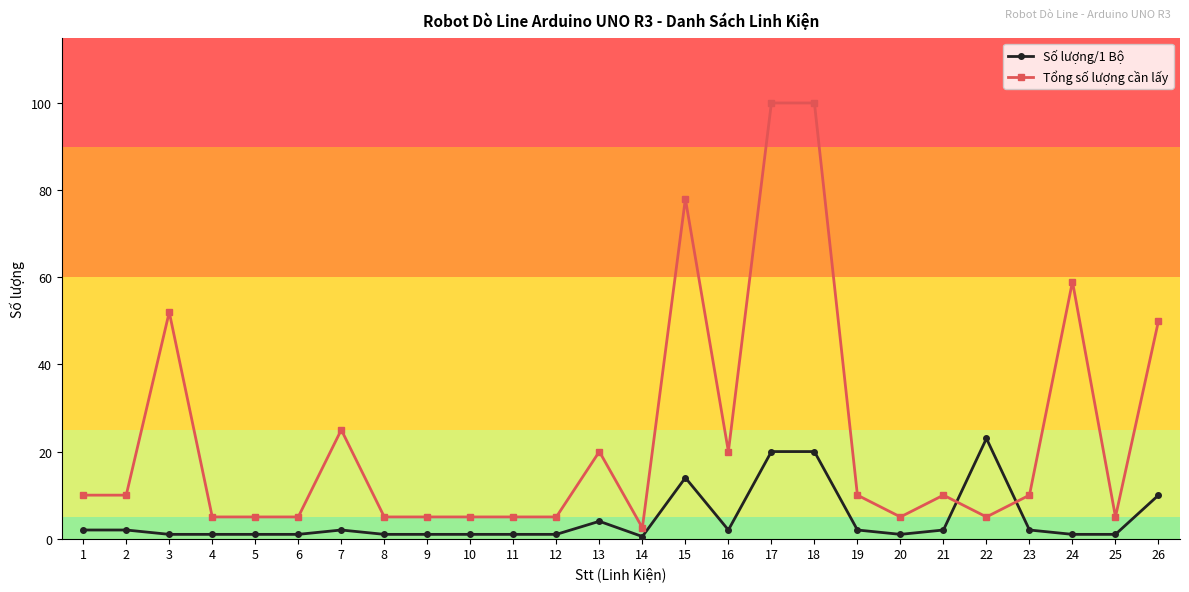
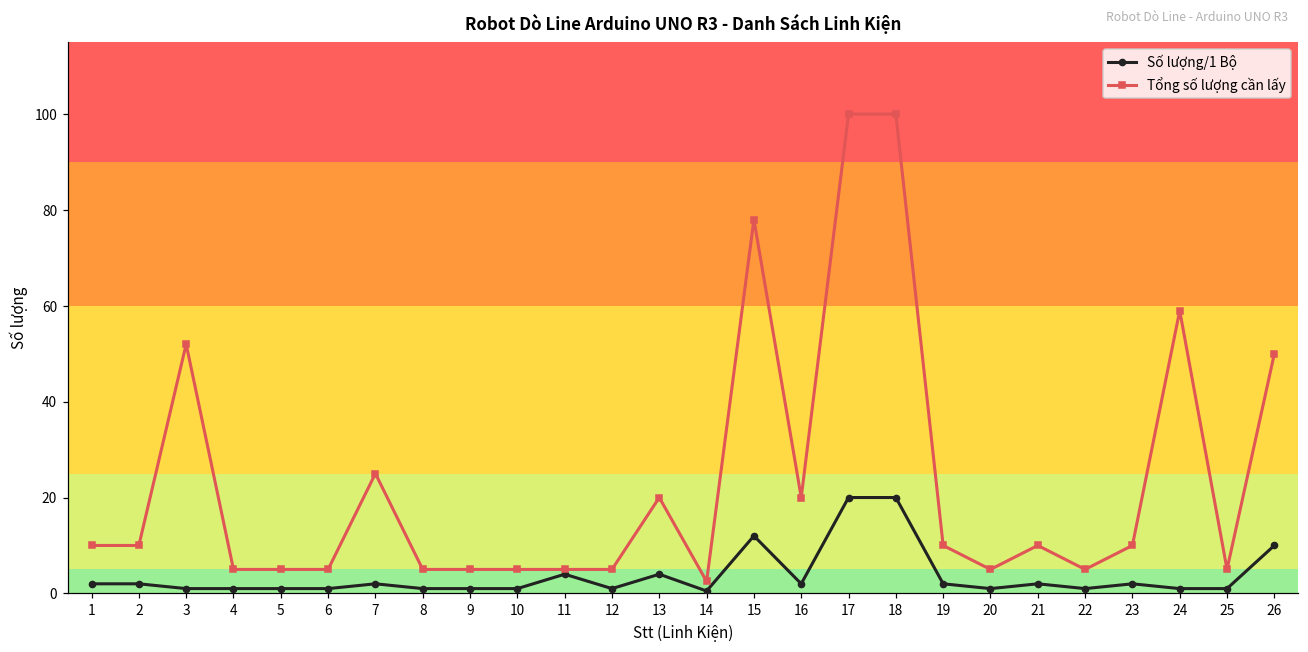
Số lượng/1 Bộ, 11: 1 -> 4
Số lượng/1 Bộ, 15: 14 -> 12
Số lượng/1 Bộ, 22: 23 -> 1
